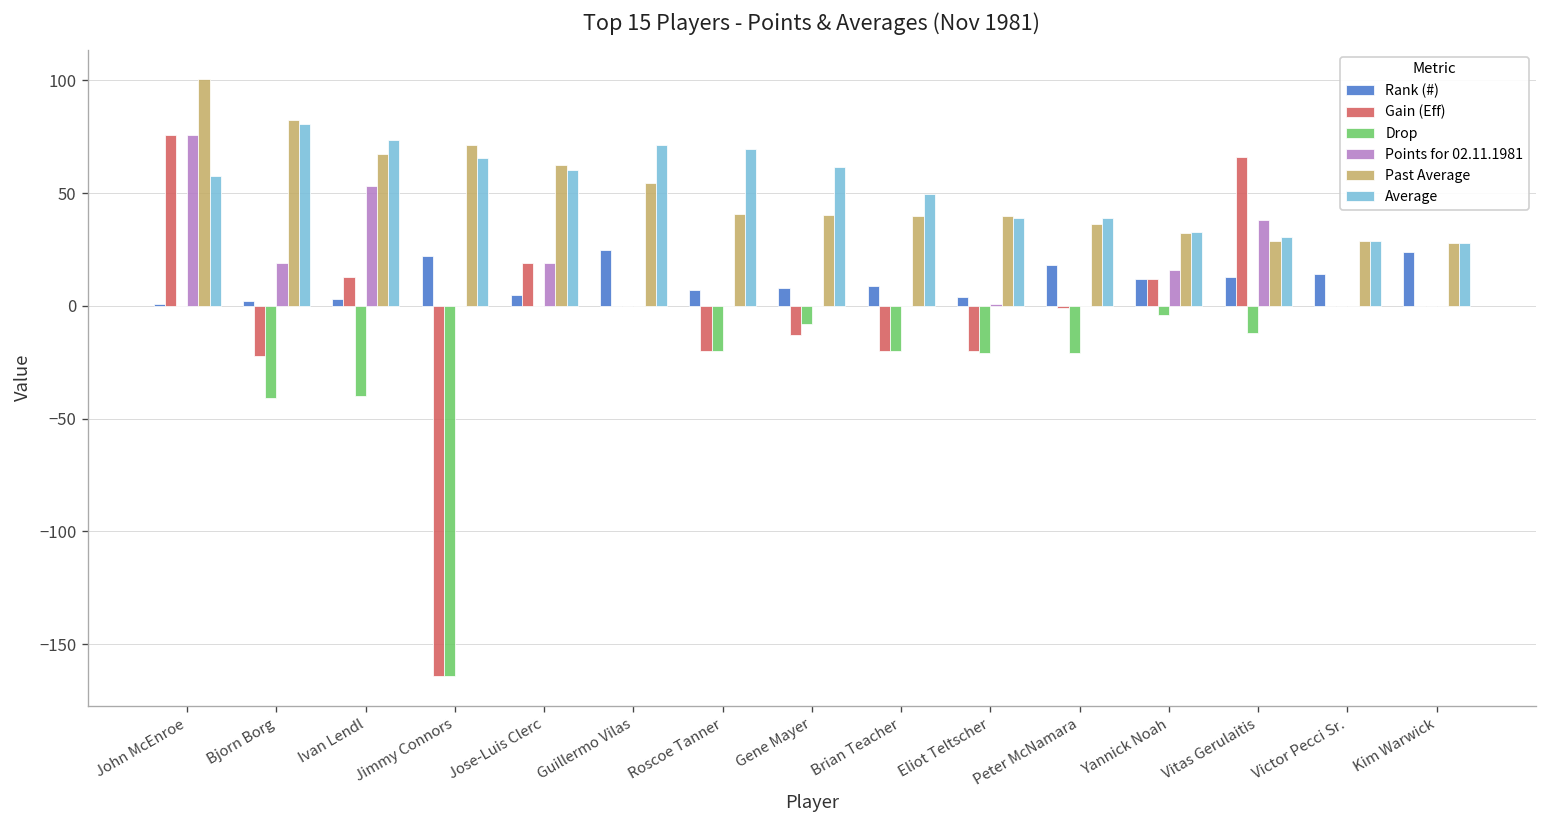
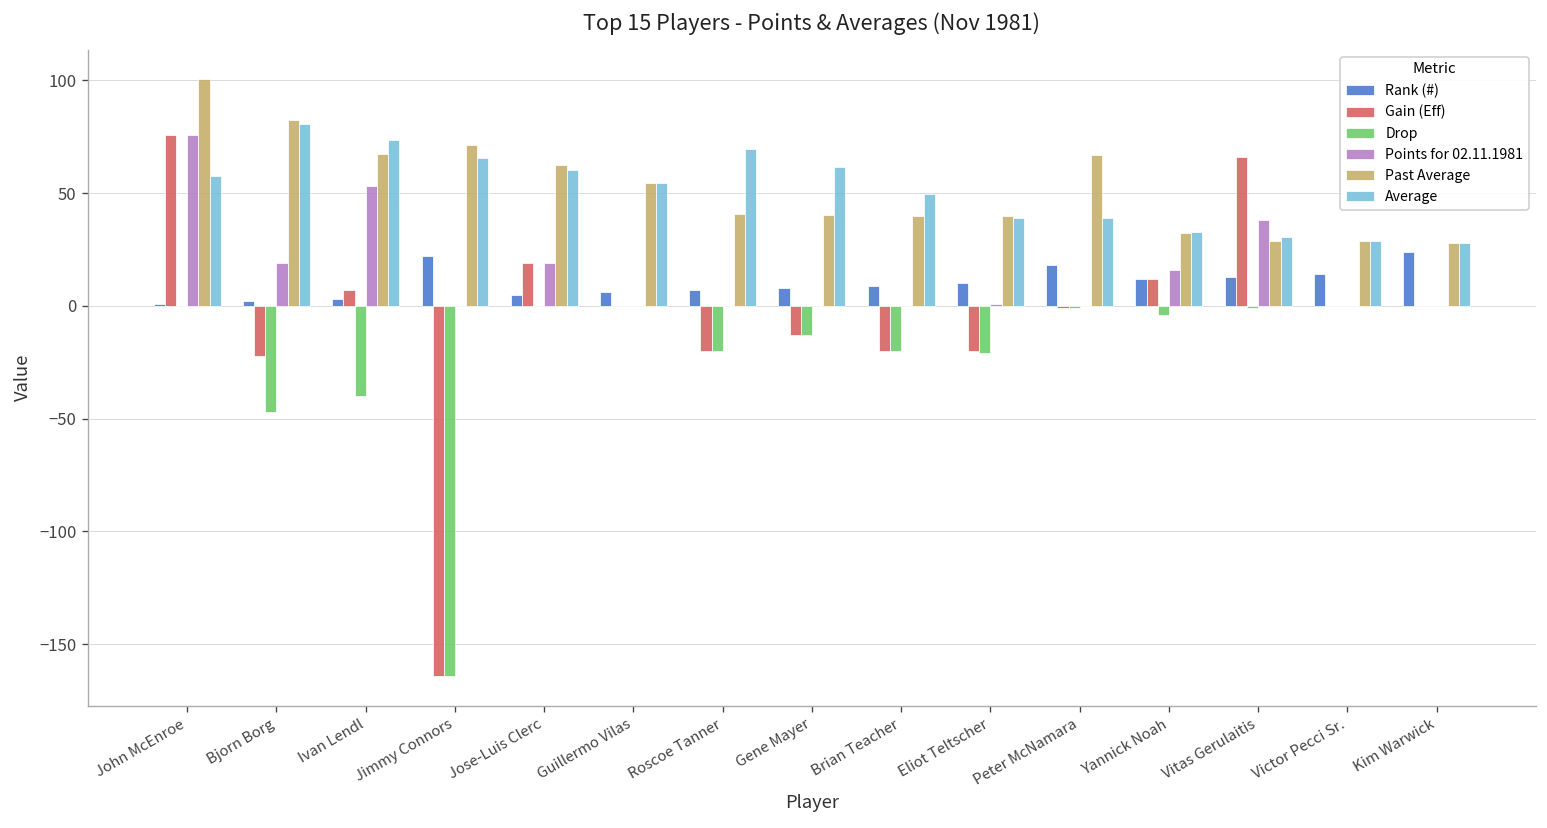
Drop, Bjorn Borg: -41 -> -47
Gain (Eff), Ivan Lendl: 13 -> 7
Rank (#), Guillermo Vilas: 25 -> 6
Average, Guillermo Vilas: 71 -> 55
Drop, Gene Mayer: -8 -> -13
Rank (#), Eliot Teltscher: 4 -> 10
Drop, Peter McNamara: -21 -> -1
Past Average, Peter McNamara: 37 -> 67
Drop, Vitas Gerulaitis: -12 -> -1
